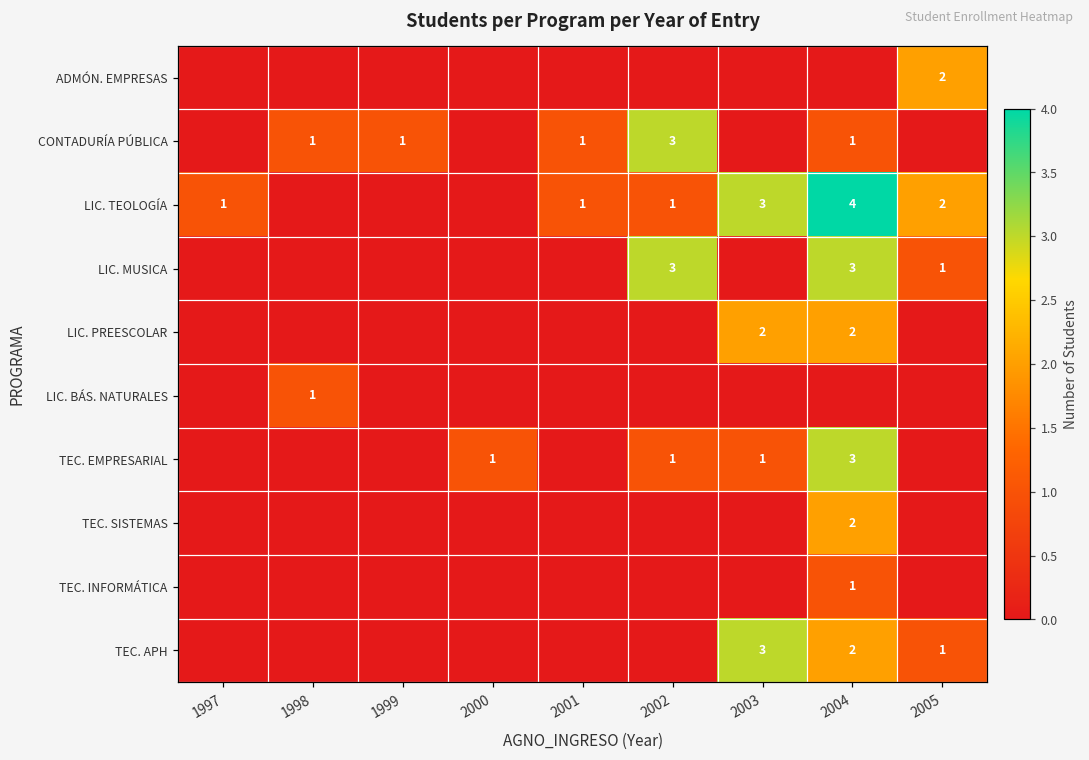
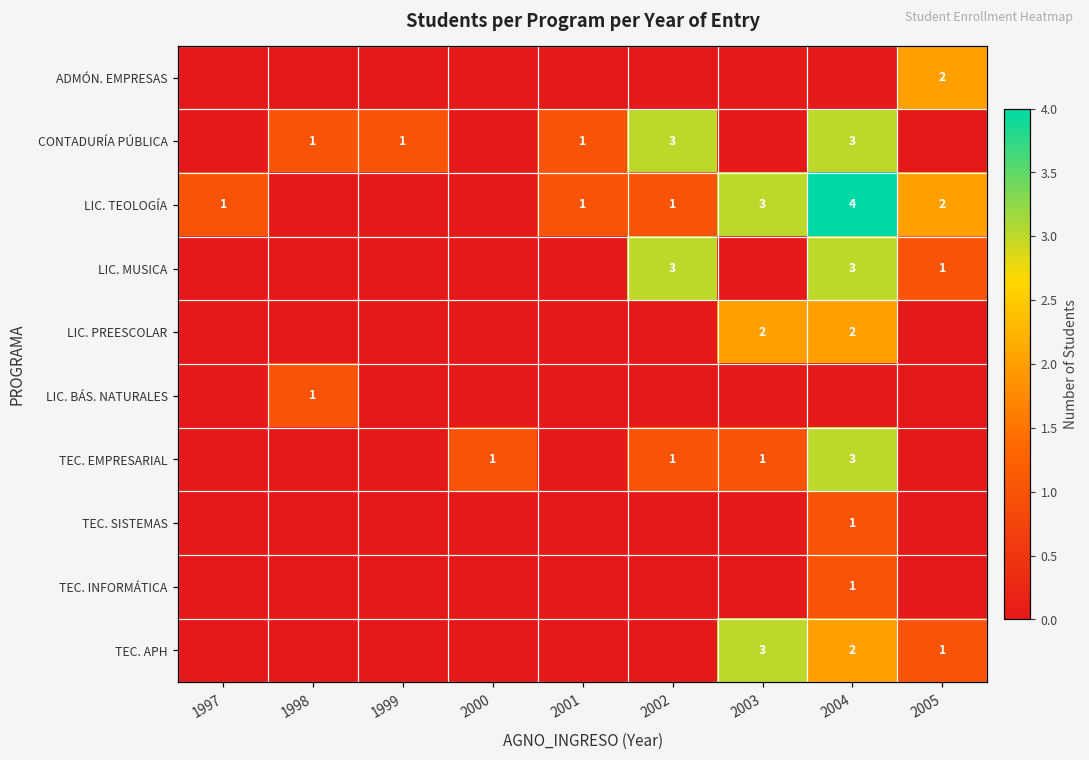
CONTADURÍA PÚBLICA, 2004: 1 -> 3
TEC. SISTEMAS, 2004: 2 -> 1
